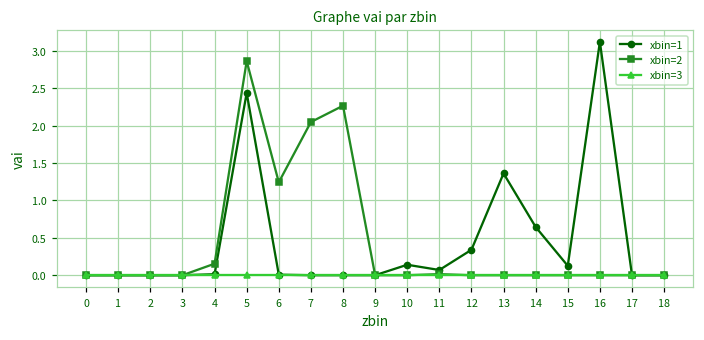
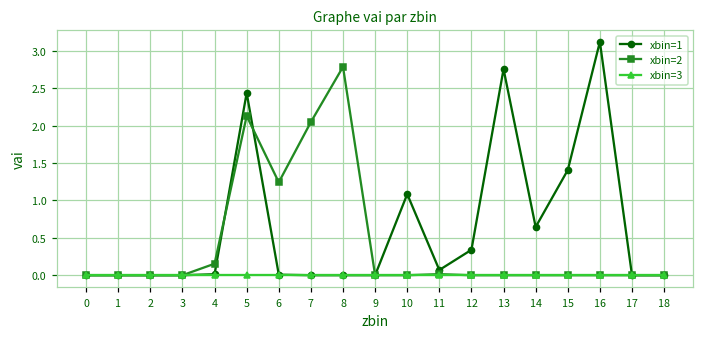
xbin=2, 5: 2.9 -> 2.1
xbin=2, 8: 2.3 -> 2.8
xbin=1, 10: 0.1 -> 1.1
xbin=1, 13: 1.4 -> 2.8
xbin=1, 15: 0.1 -> 1.4
